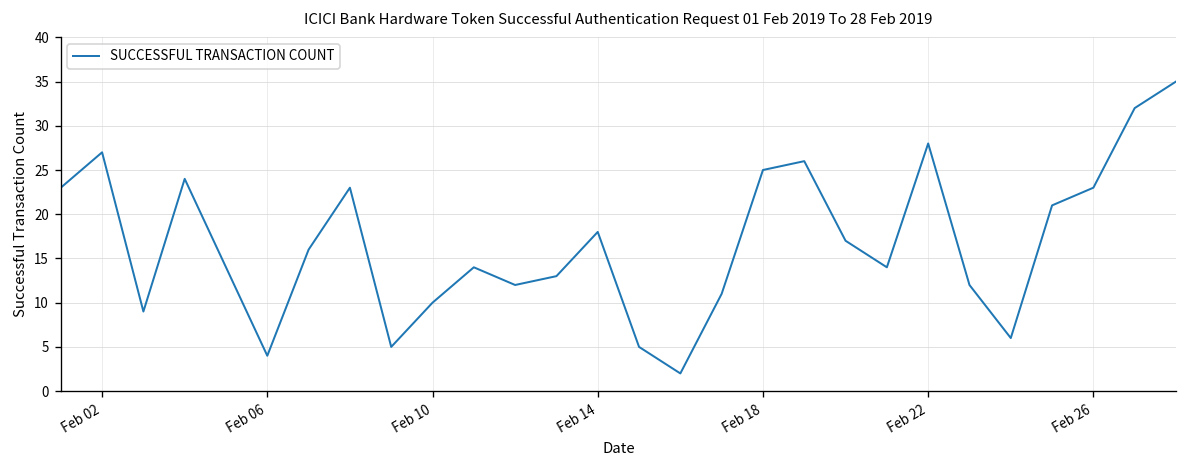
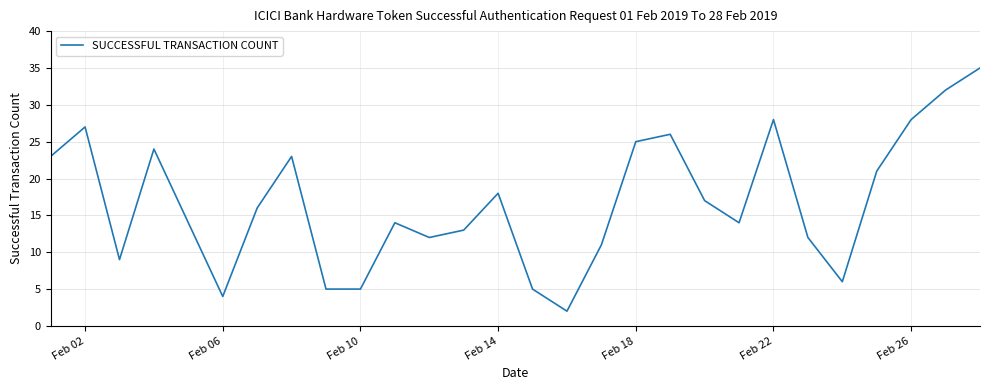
Feb 10: 10 -> 5
Feb 26: 23 -> 28
